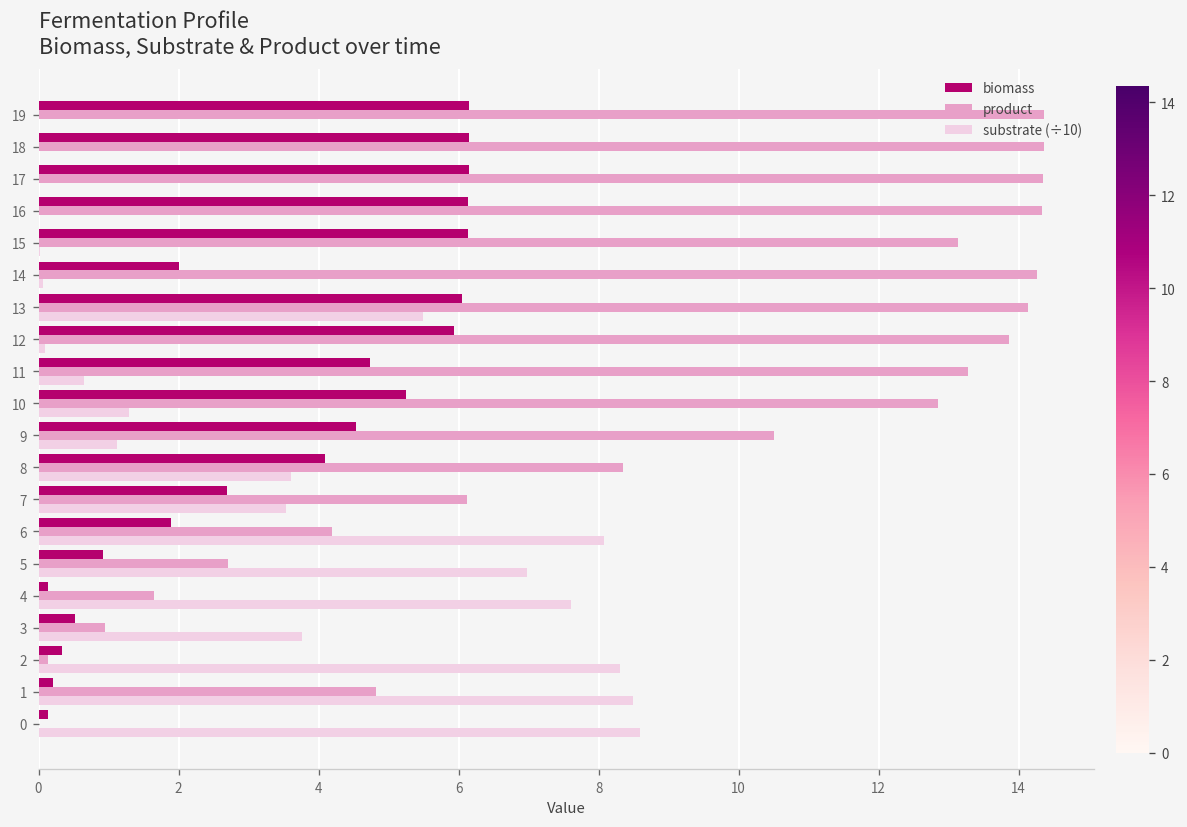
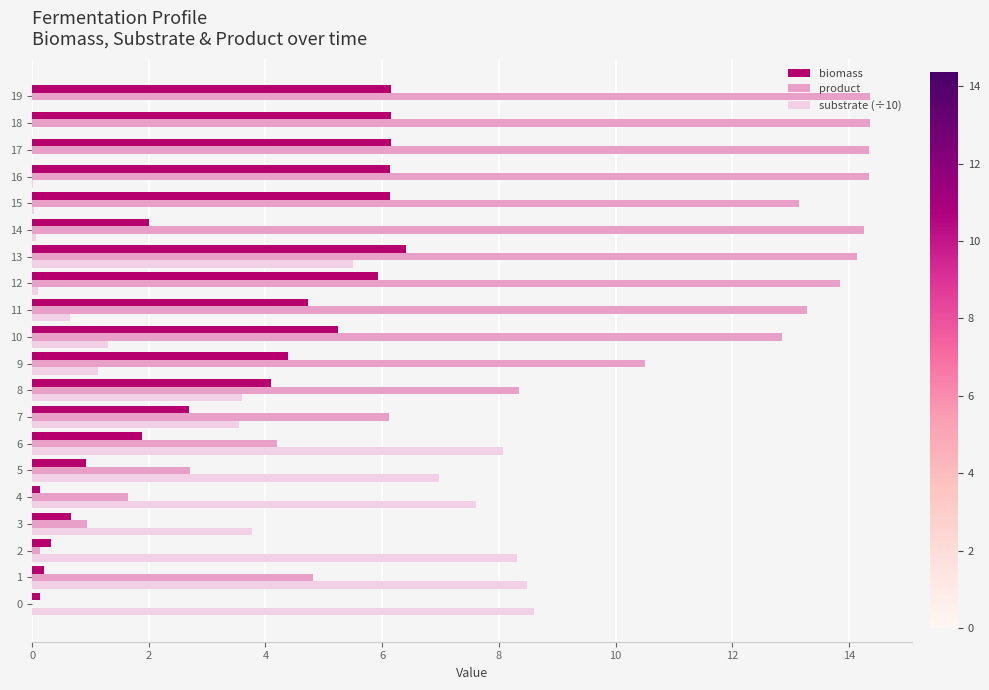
biomass, 13: 6.1 -> 6.4
biomass, 9: 4.5 -> 4.4
biomass, 3: 0.5 -> 0.7
